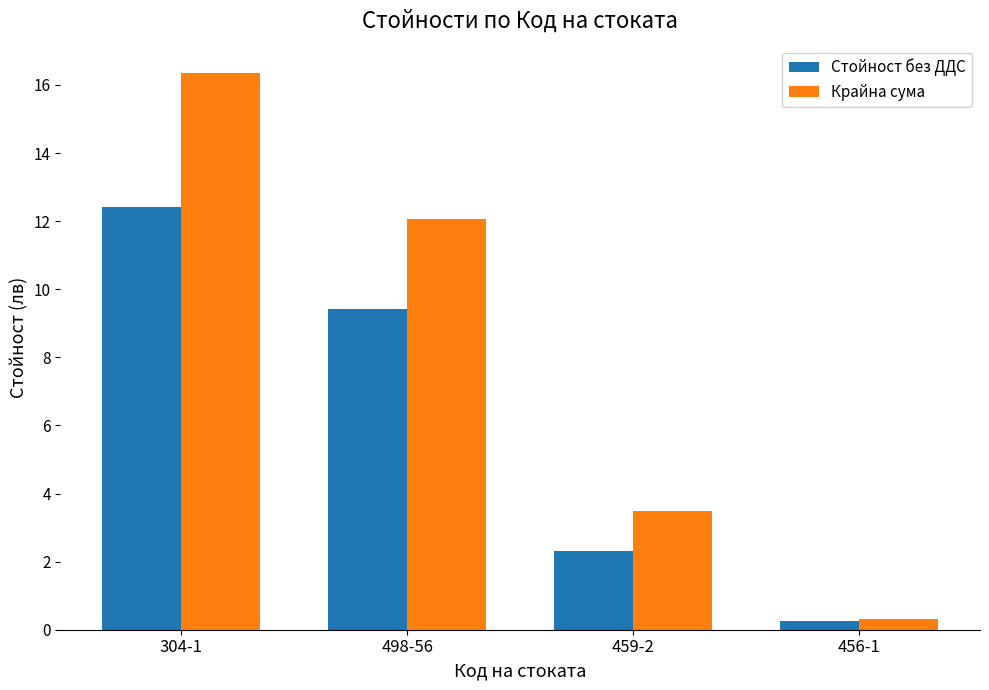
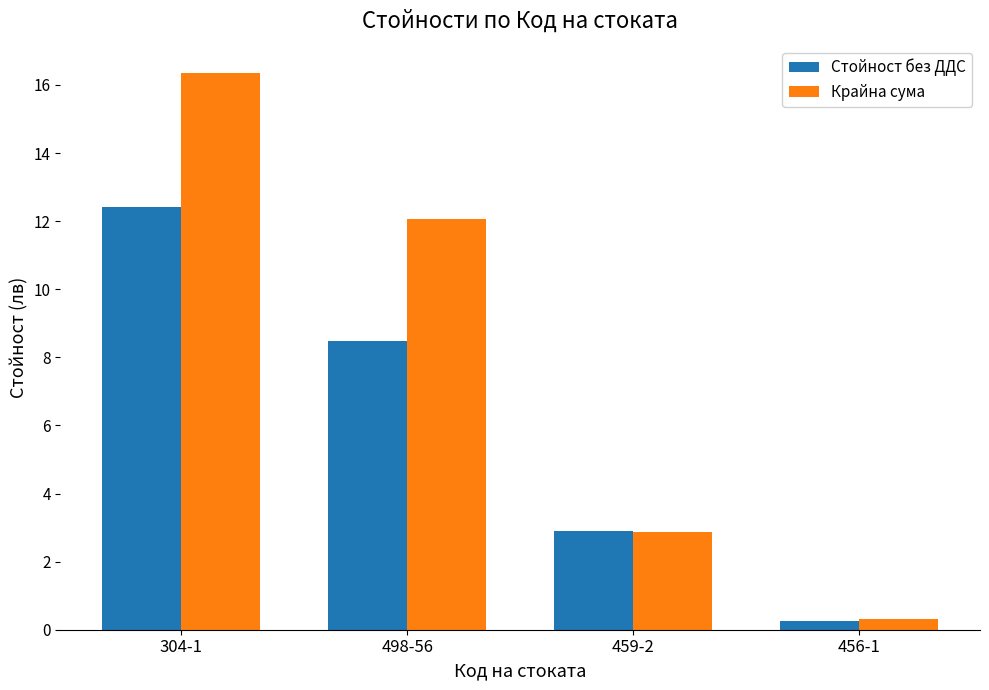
Стойност без ДДС, 498-56: 9.4 -> 8.5
Стойност без ДДС, 459-2: 2.3 -> 2.9
Крайна сума, 459-2: 3.5 -> 2.9
